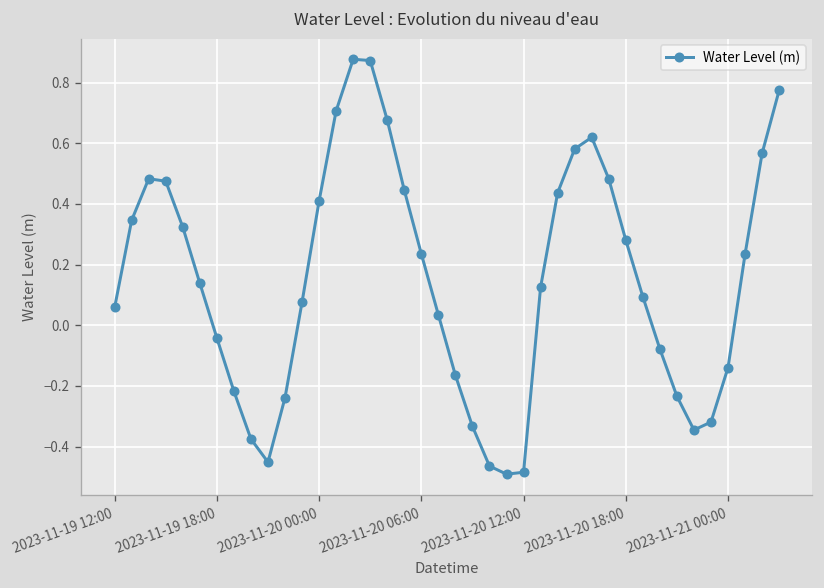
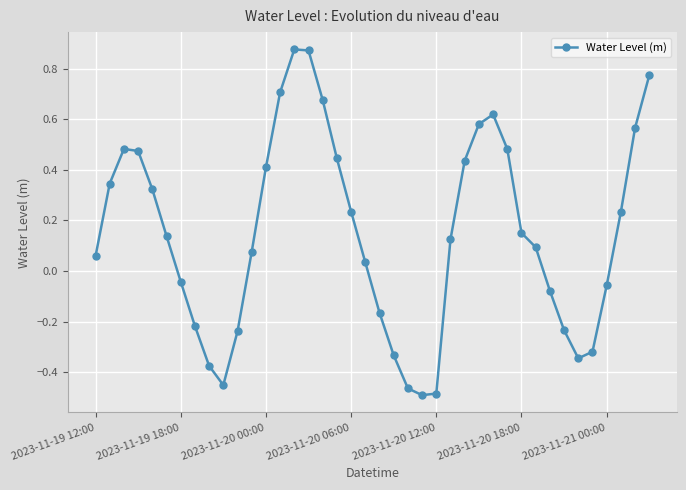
2023-11-20 18:00: 0.28 -> 0.15
2023-11-21 00:00: -0.14 -> -0.06
